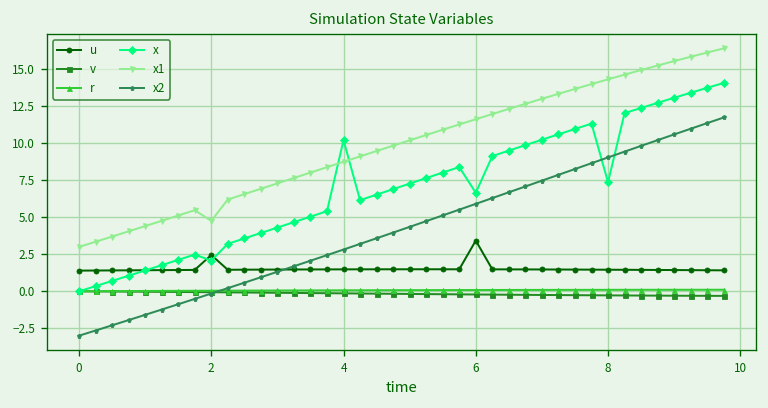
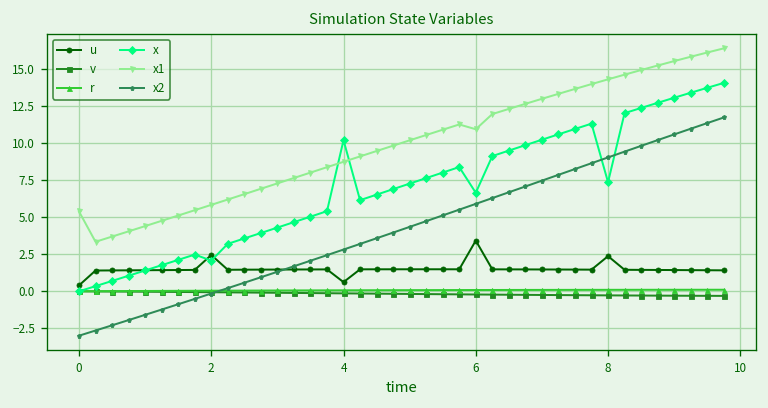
u, 0: 1.4 -> 0.4
x1, 0: 3.0 -> 5.4
x1, 2: 4.8 -> 5.8
u, 4: 1.5 -> 0.6
x1, 6: 11.6 -> 11.0
u, 8: 1.5 -> 2.4
